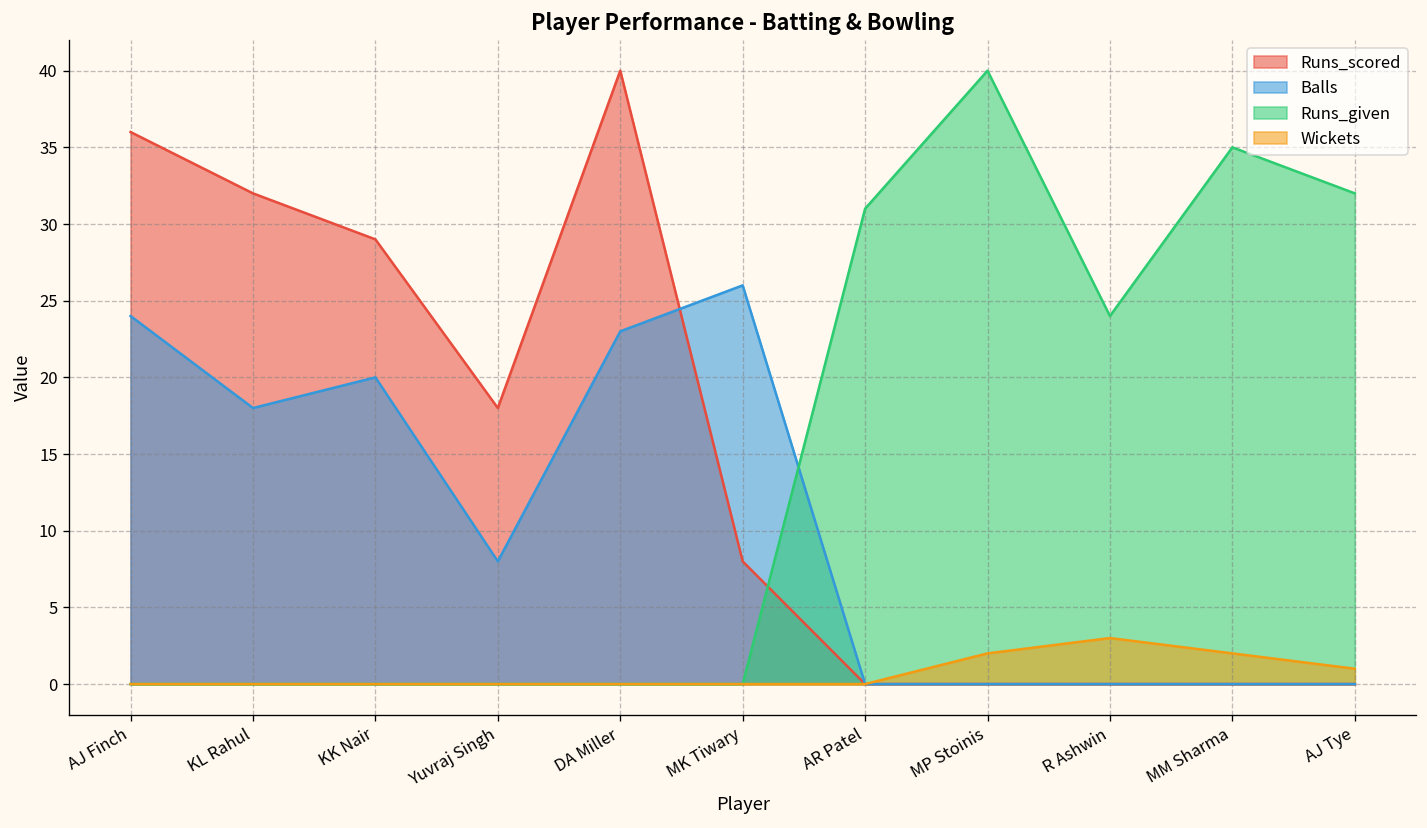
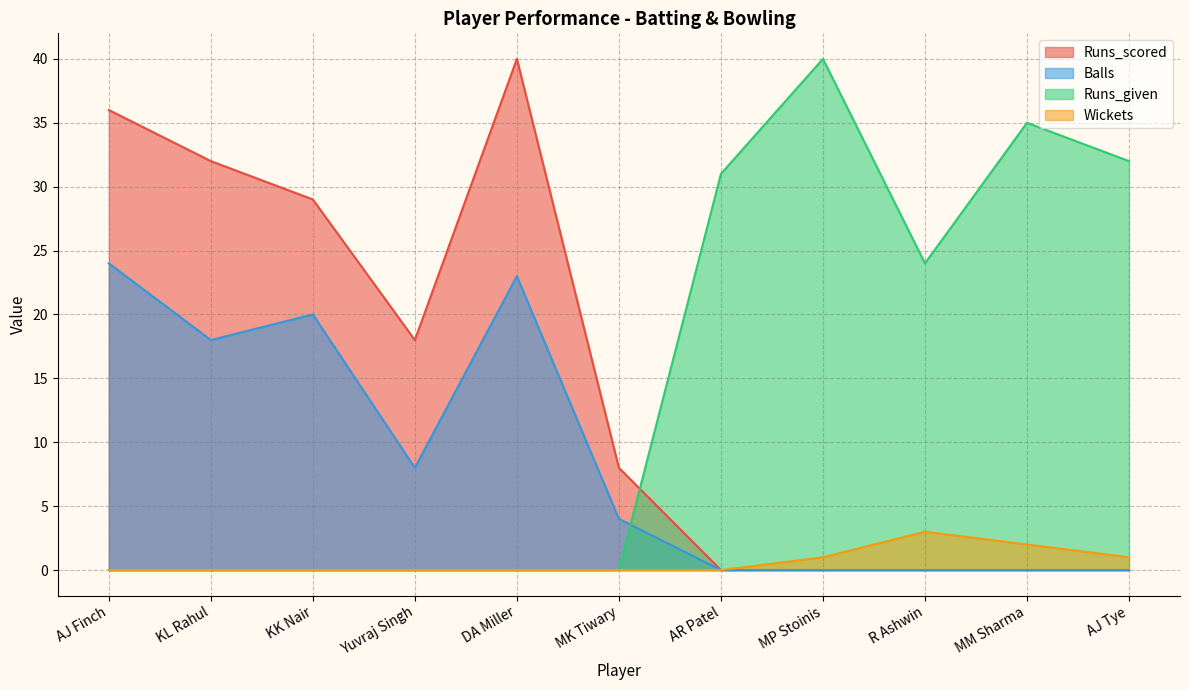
Balls, MK Tiwary: 26 -> 4
Wickets, MP Stoinis: 2 -> 1
